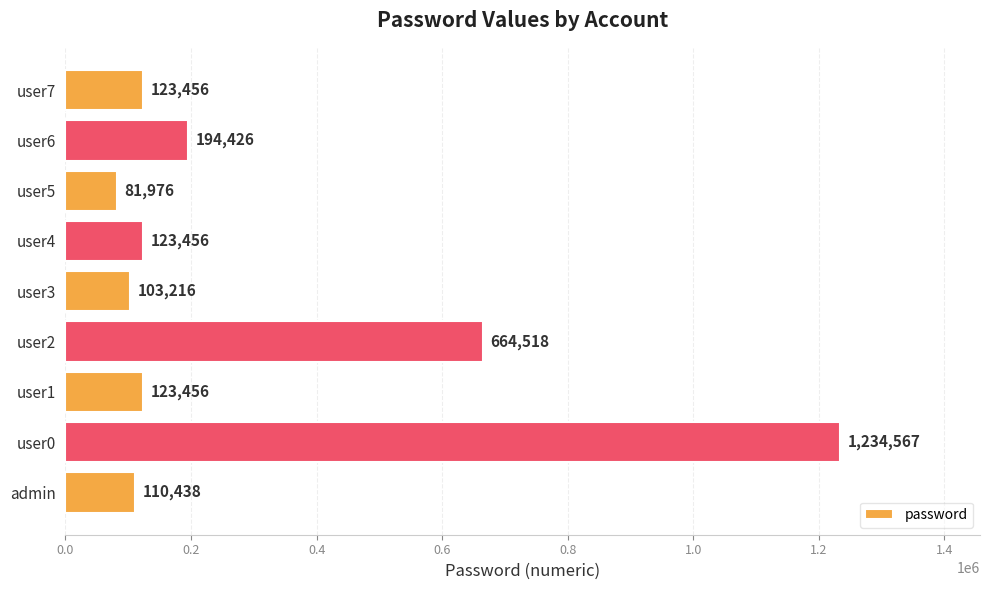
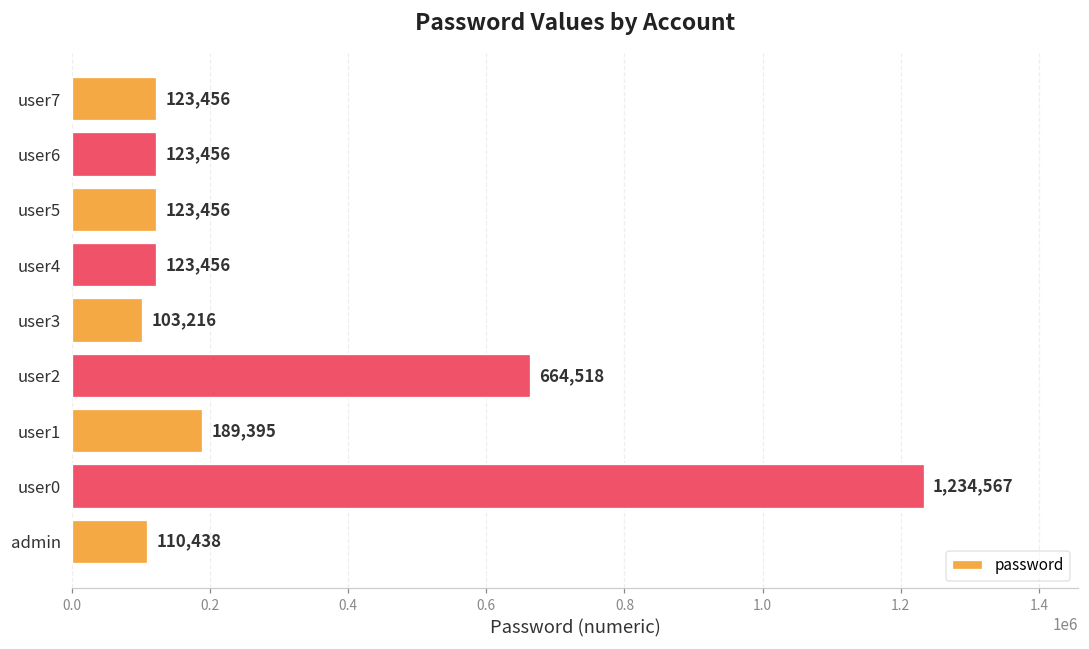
user6: 194,426 -> 123,456
user5: 81,976 -> 123,456
user1: 123,456 -> 189,395
